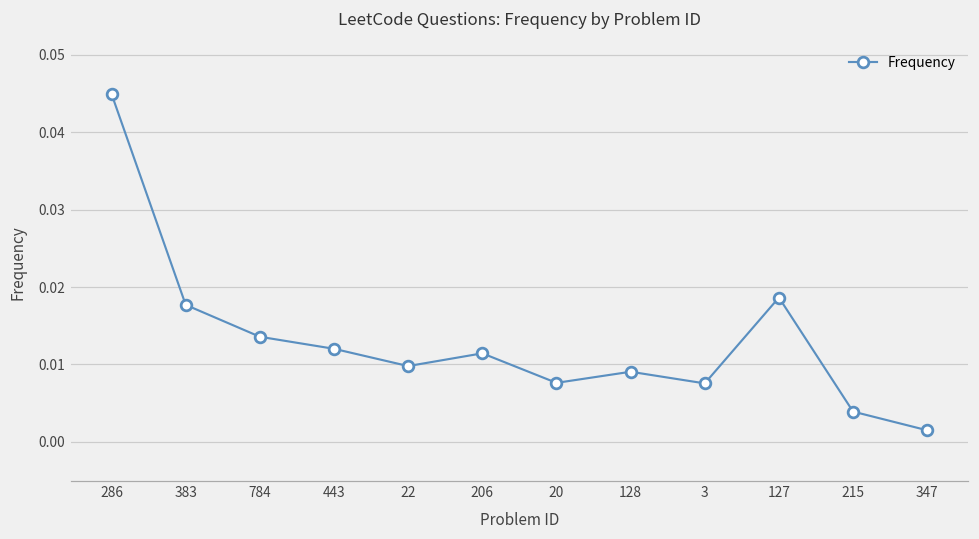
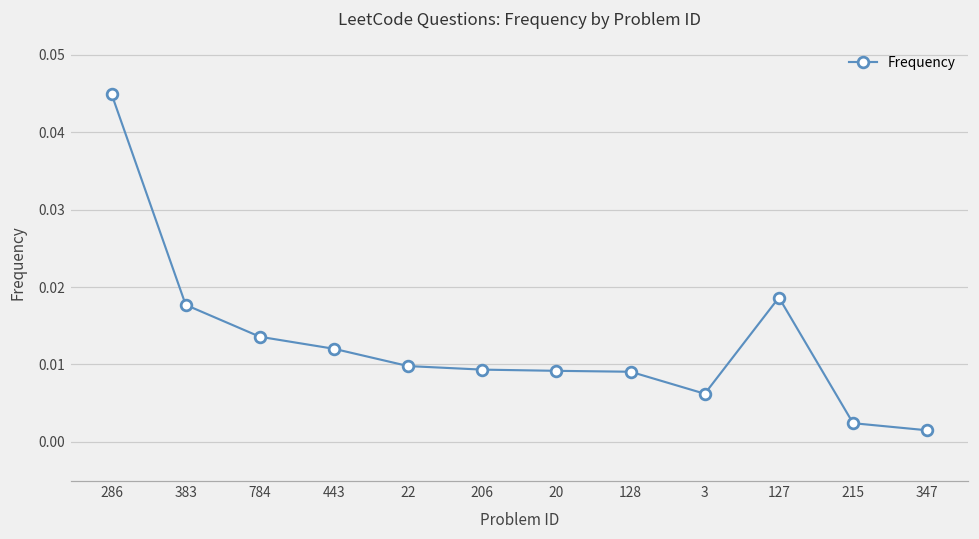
206: 0.011 -> 0.009
20: 0.008 -> 0.009
3: 0.008 -> 0.006
215: 0.004 -> 0.002
